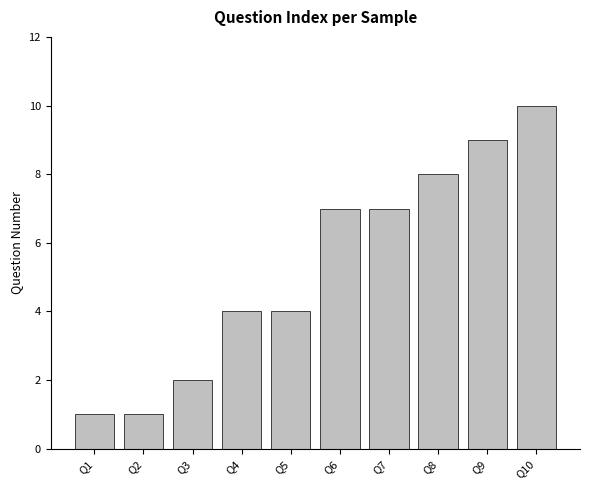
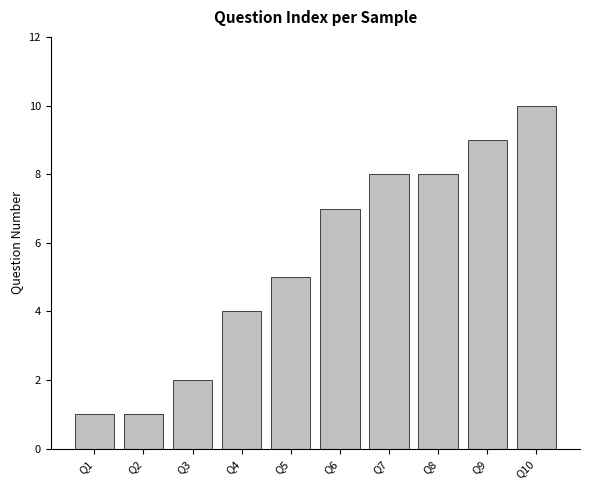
Q5: 4 -> 5
Q7: 7 -> 8
